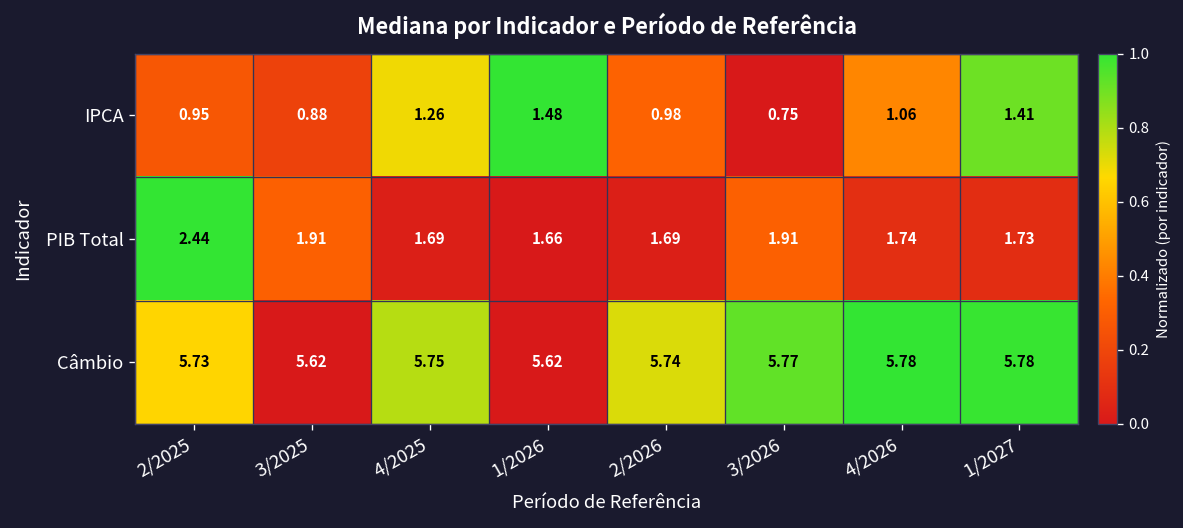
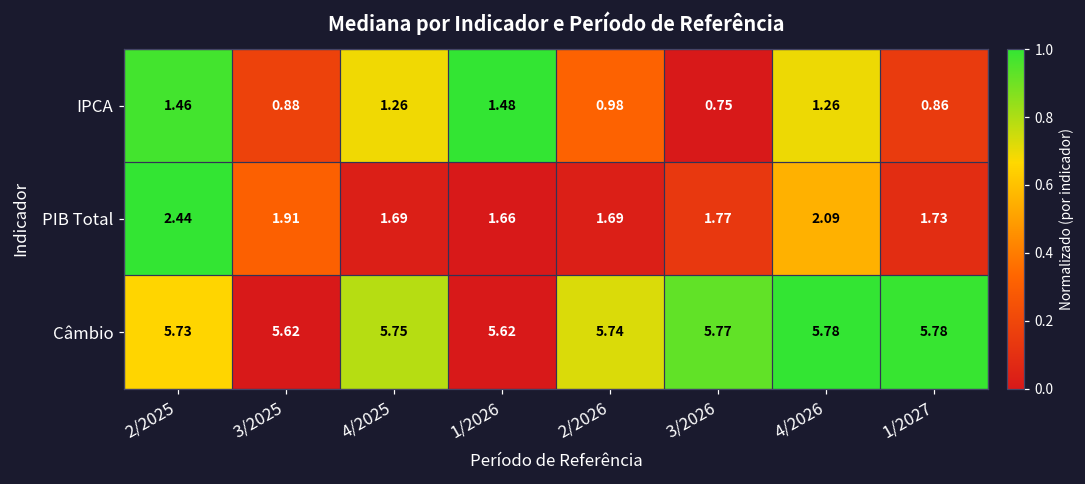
IPCA, 2/2025: 0.95 -> 1.46
IPCA, 4/2026: 1.06 -> 1.26
IPCA, 1/2027: 1.41 -> 0.86
PIB Total, 3/2026: 1.91 -> 1.77
PIB Total, 4/2026: 1.74 -> 2.09
